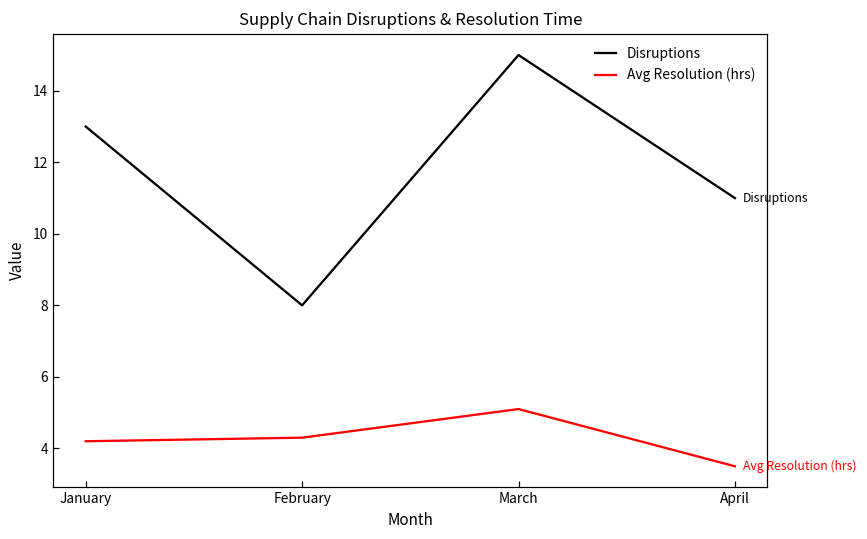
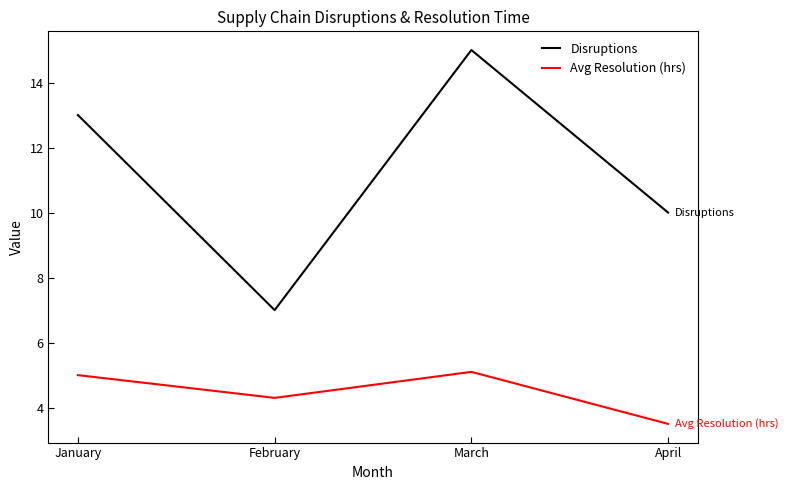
Avg Resolution (hrs), January: 4.2 -> 5.0
Disruptions, February: 8 -> 7
Disruptions, April: 11 -> 10
